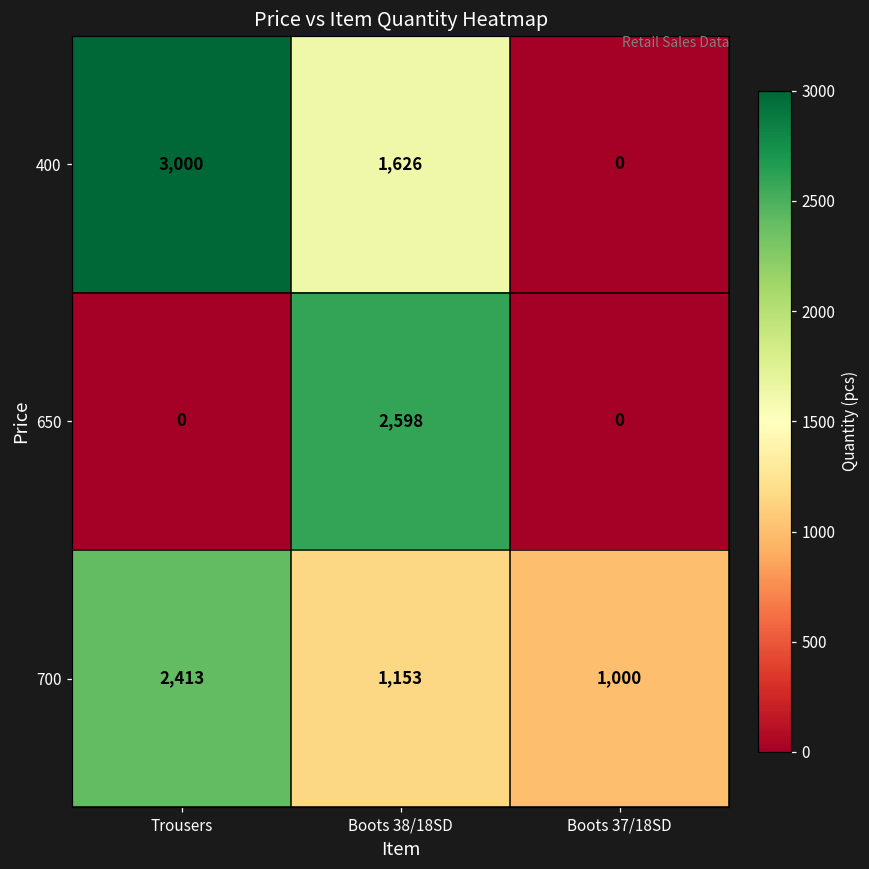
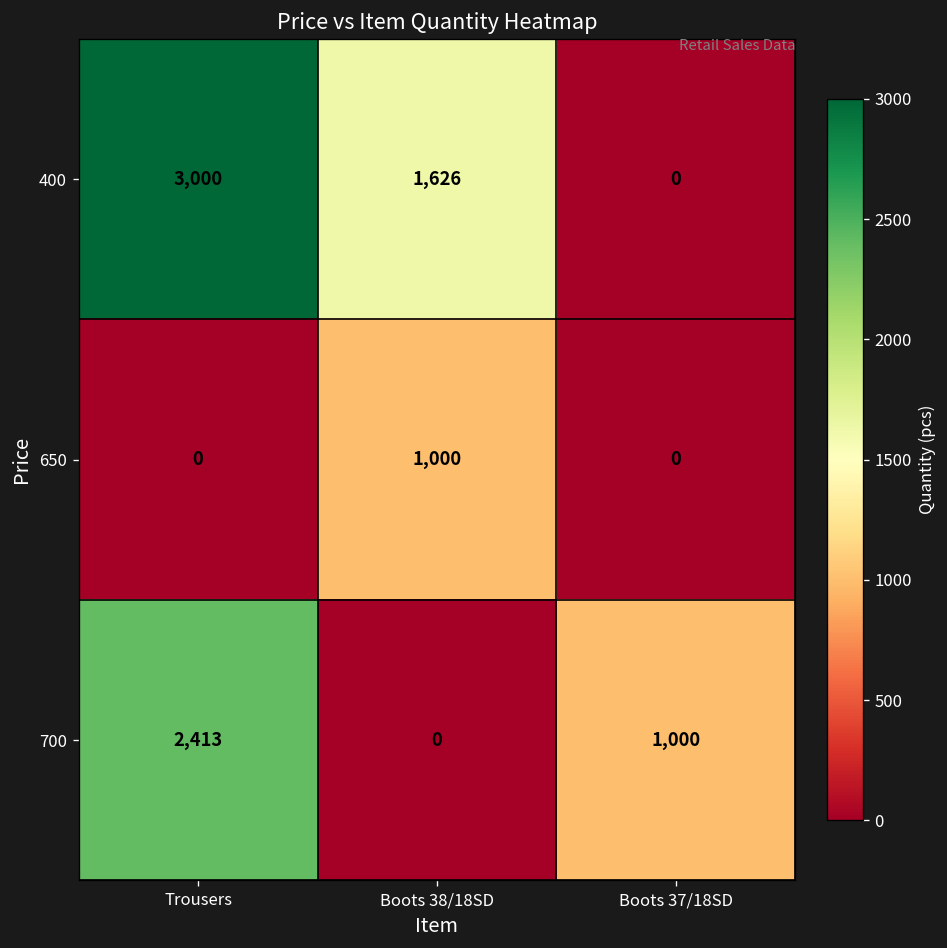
650, Boots 38/18SD: 2,598 -> 1,000
700, Boots 38/18SD: 1,153 -> 0
